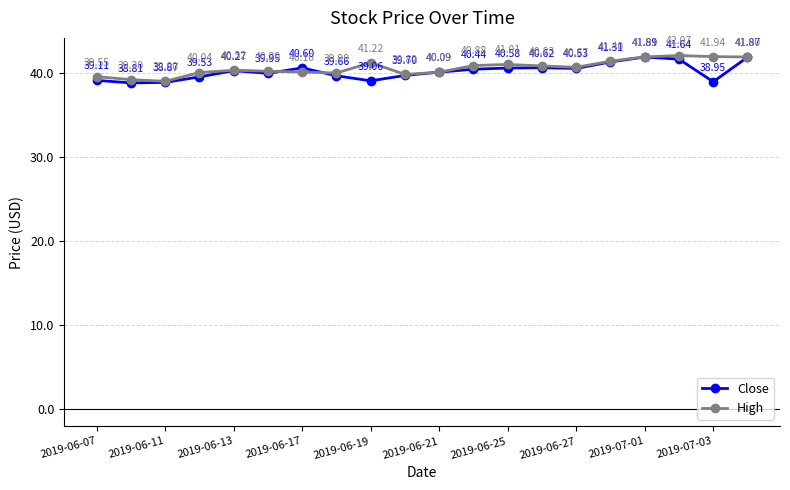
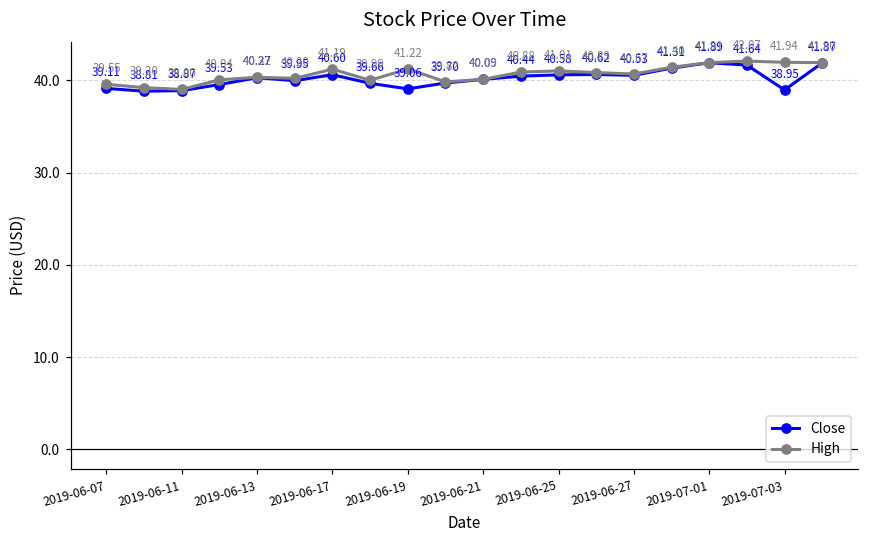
High, 2019-06-17: 40.10 -> 41.19
